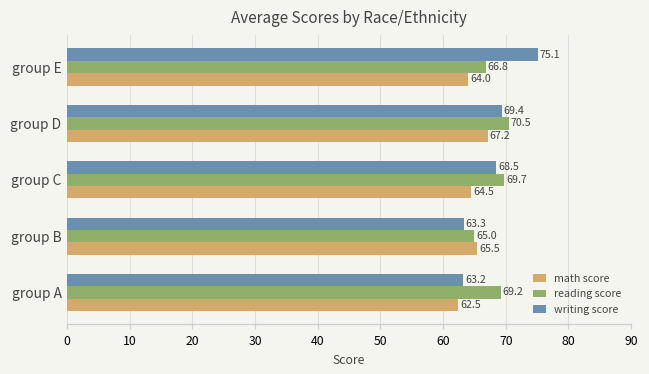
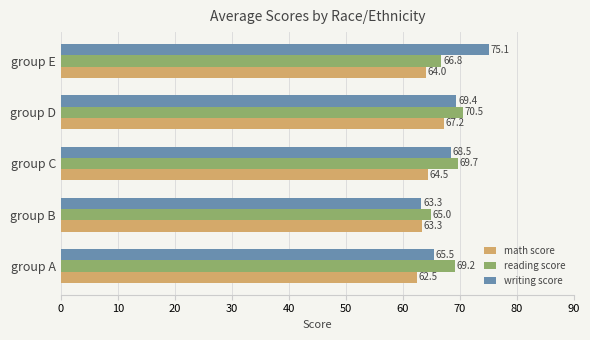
math score, group B: 65.5 -> 63.3
writing score, group A: 63.2 -> 65.5
